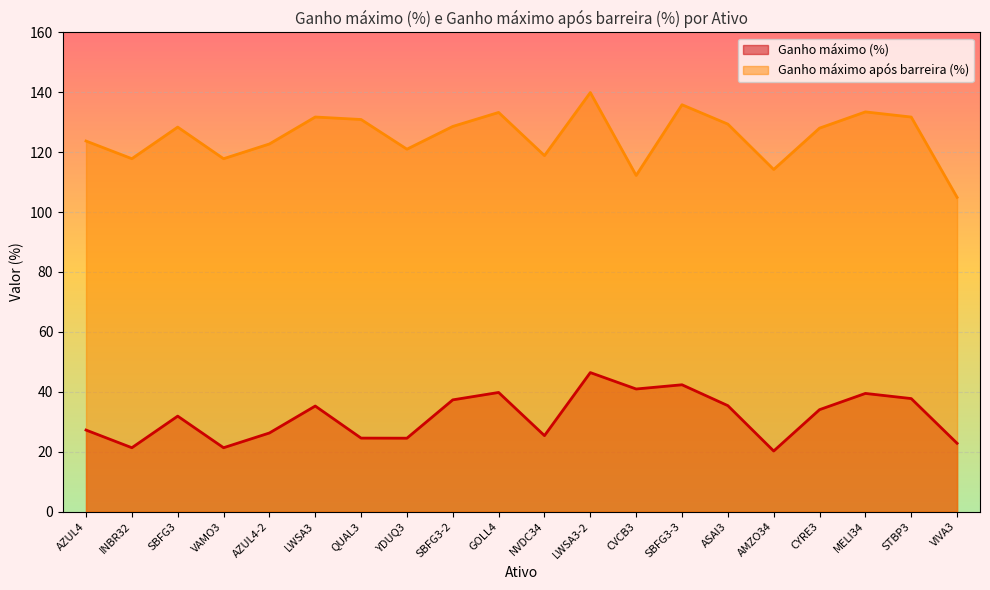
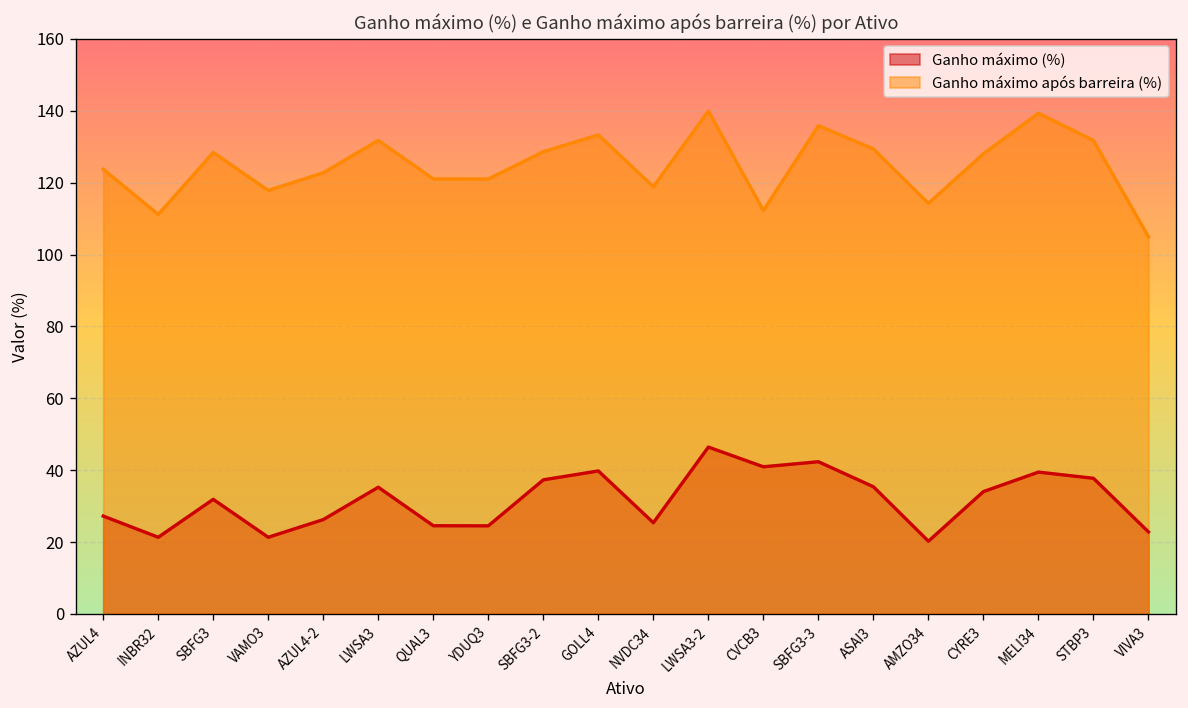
Ganho máximo após barreira (%), INBR32: 118 -> 111
Ganho máximo após barreira (%), QUAL3: 131 -> 121
Ganho máximo após barreira (%), MELI34: 133 -> 139
